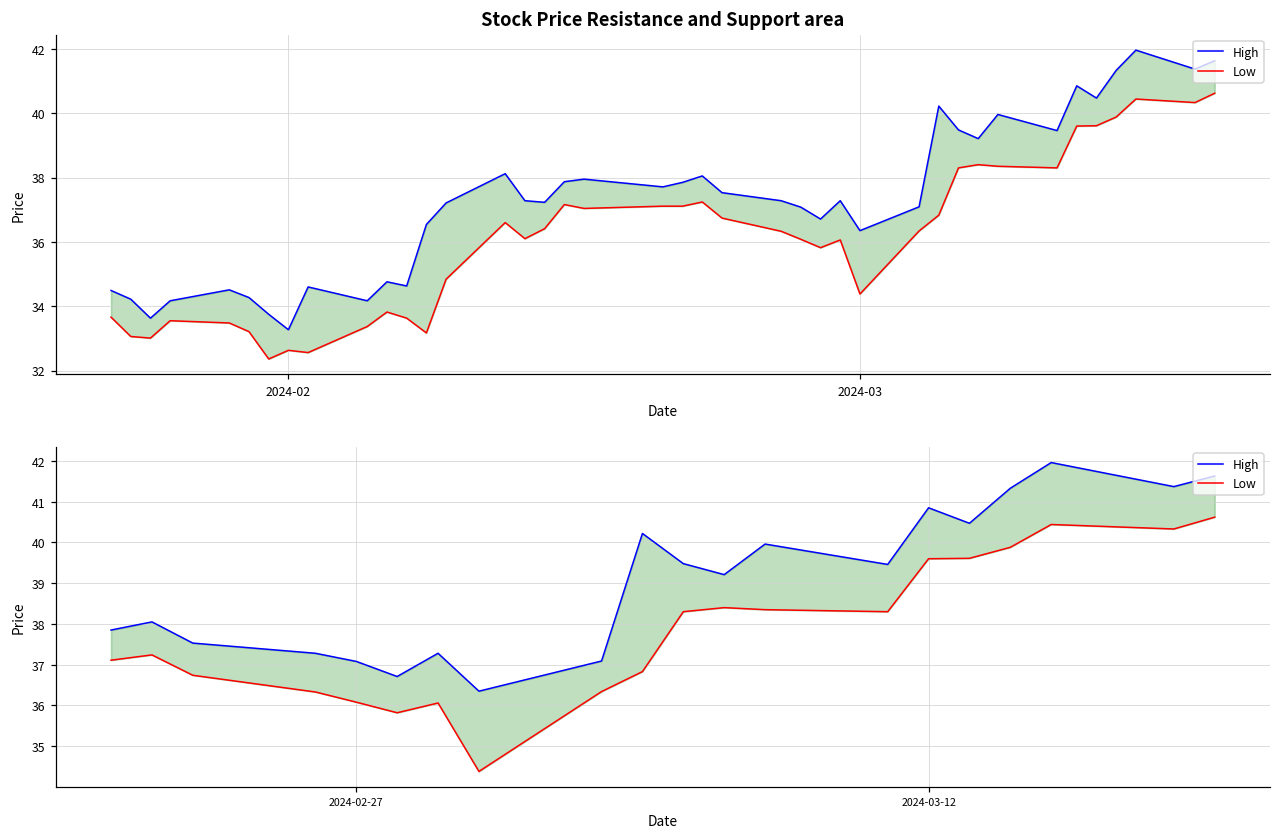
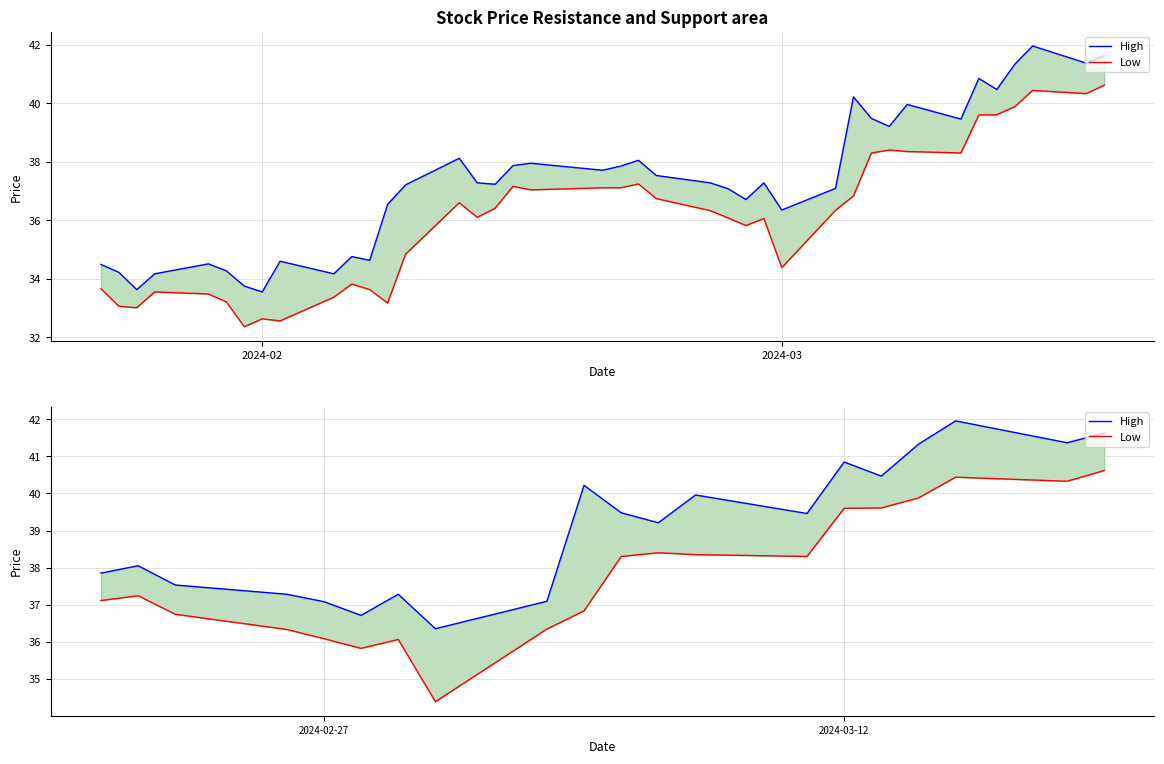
Stock Price Resistance and Support area, High, 2024-02: 33.3 -> 33.6
